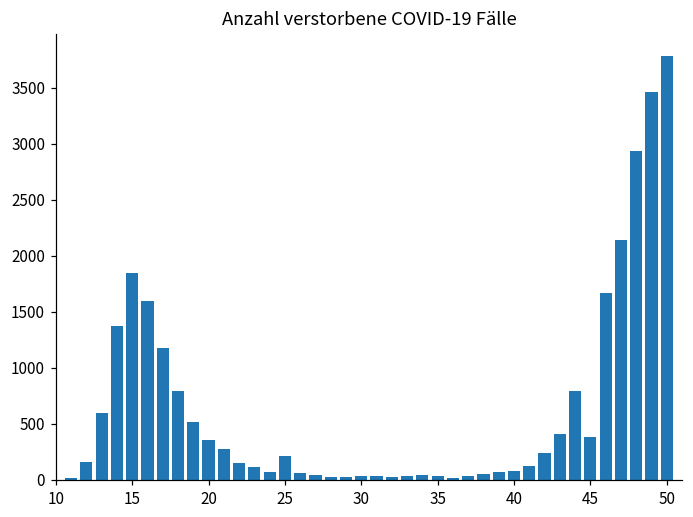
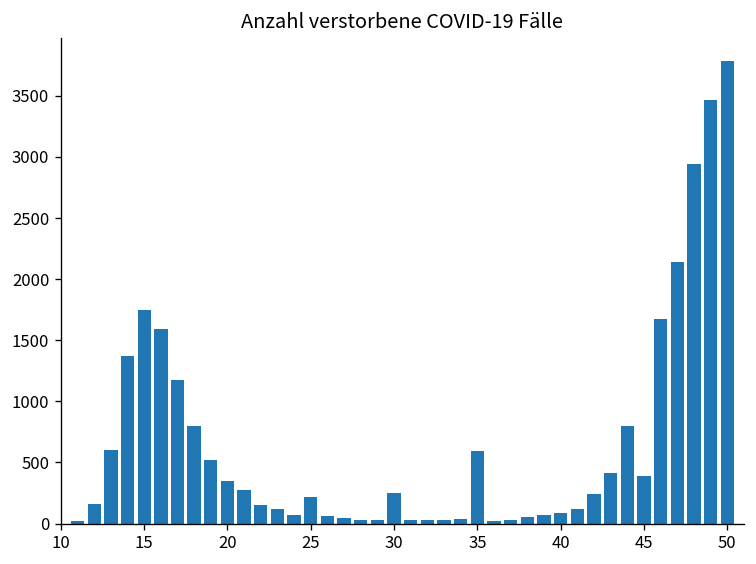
15: 1850 -> 1750
30: 30 -> 250
35: 40 -> 600
